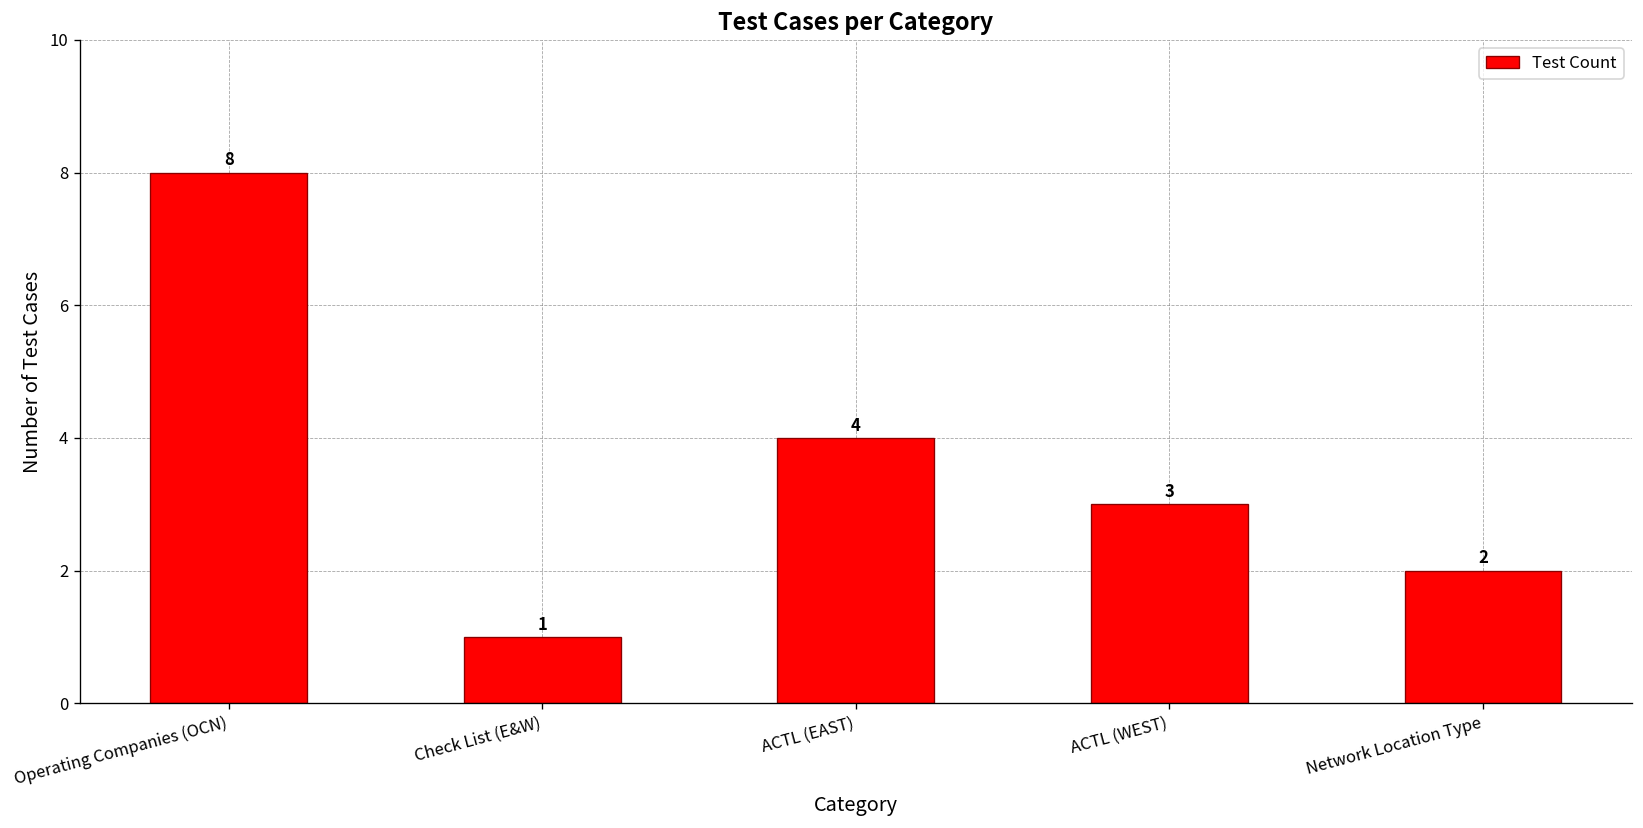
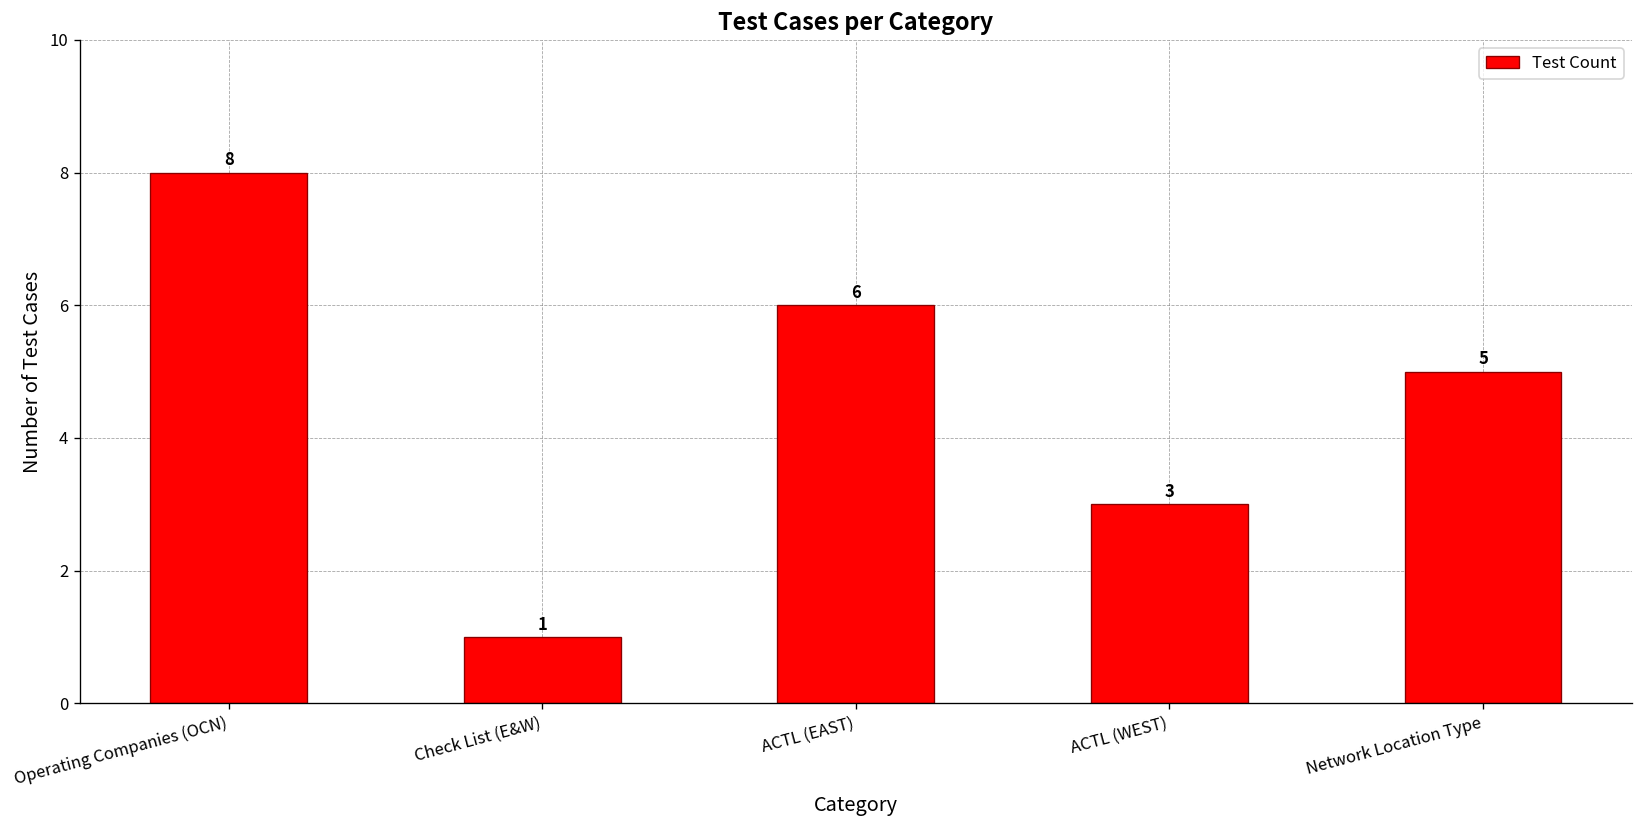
ACTL (EAST): 4 -> 6
Network Location Type: 2 -> 5
